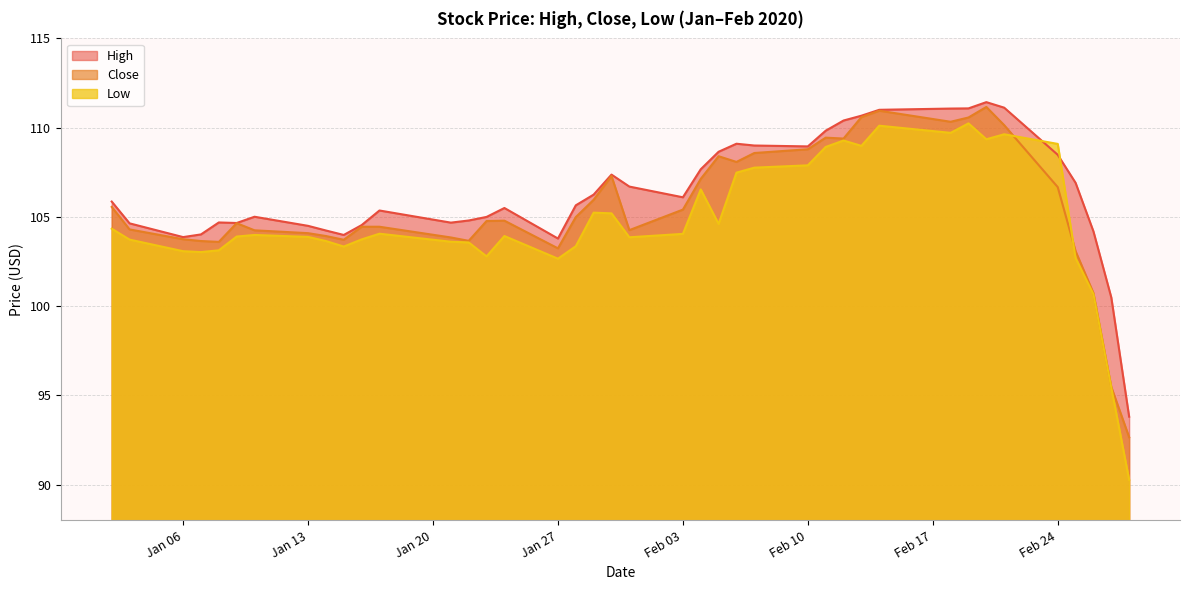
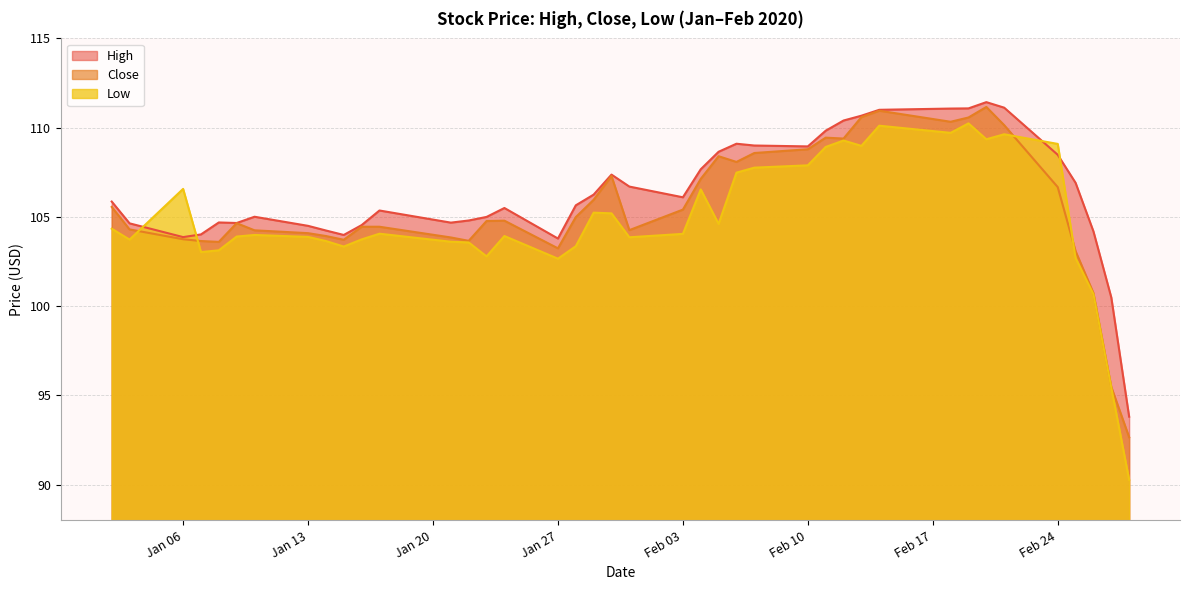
Low, Jan 06: 103.1 -> 106.6
